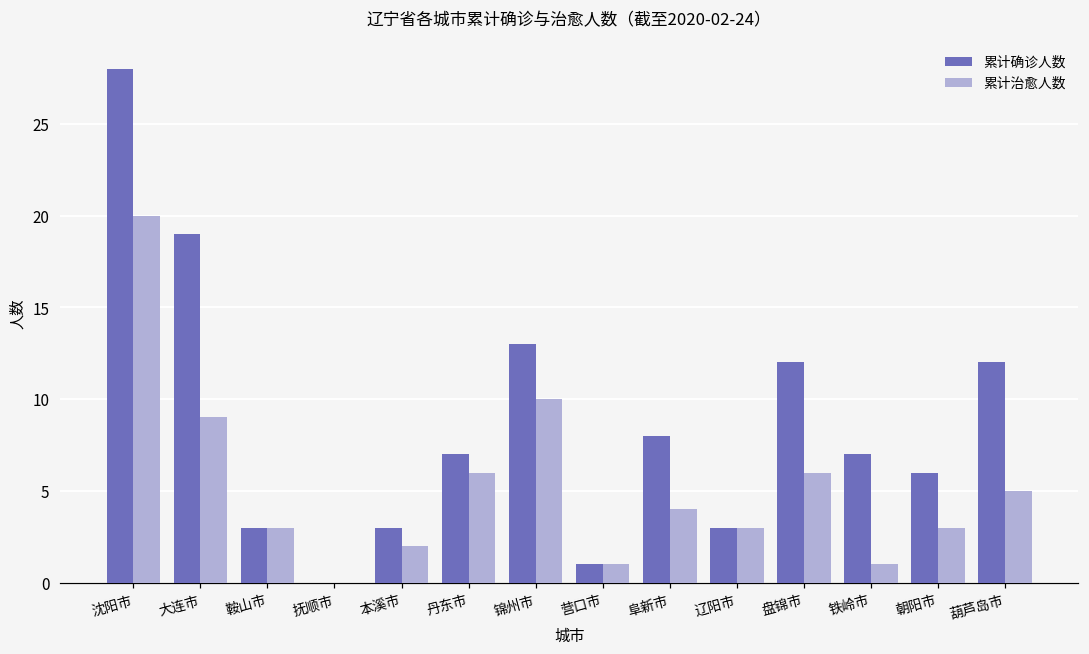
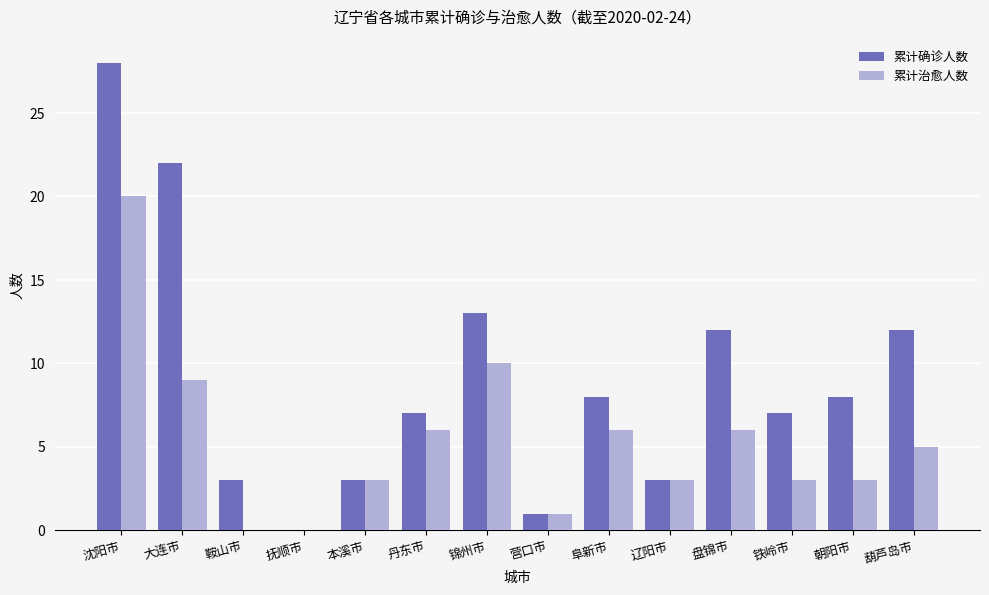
累计确诊人数, 大连市: 19 -> 22
累计治愈人数, 鞍山市: 3 -> 0
累计治愈人数, 本溪市: 2 -> 3
累计治愈人数, 阜新市: 4 -> 6
累计治愈人数, 铁岭市: 1 -> 3
累计确诊人数, 朝阳市: 6 -> 8
